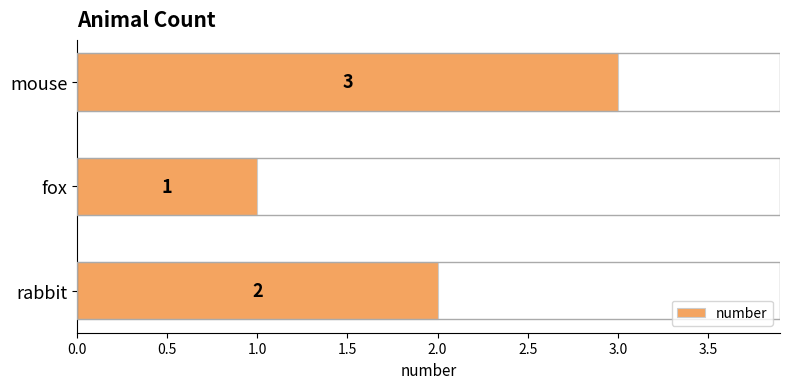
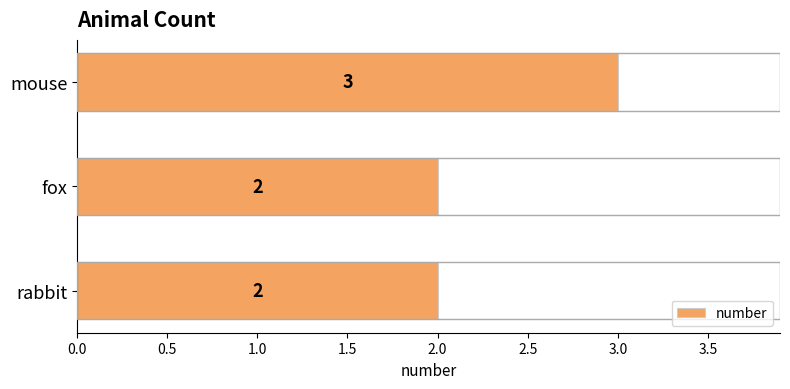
fox: 1 -> 2
